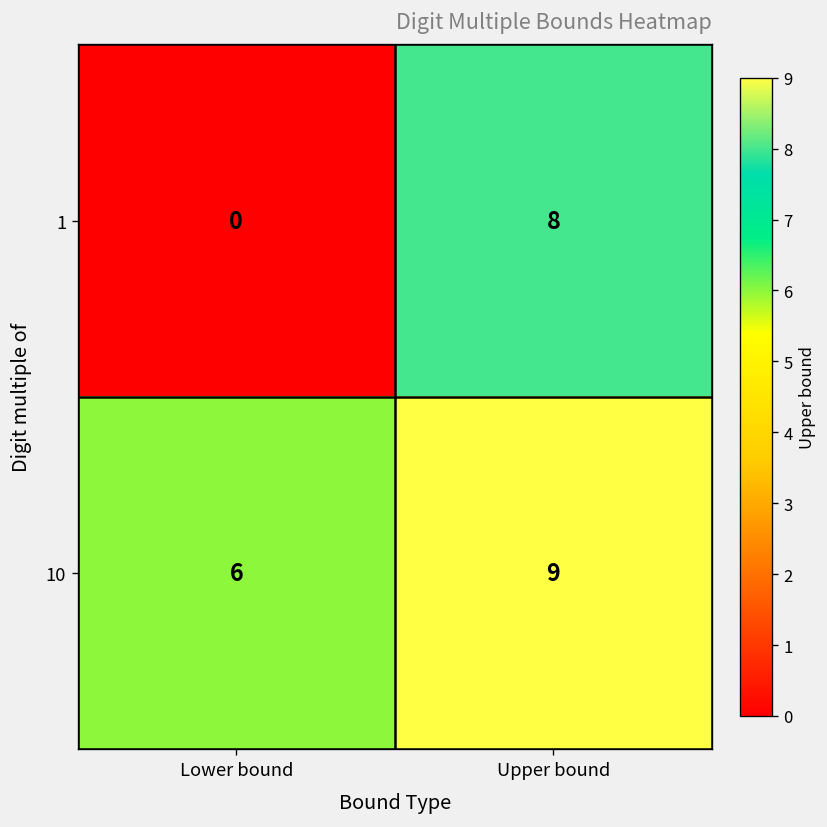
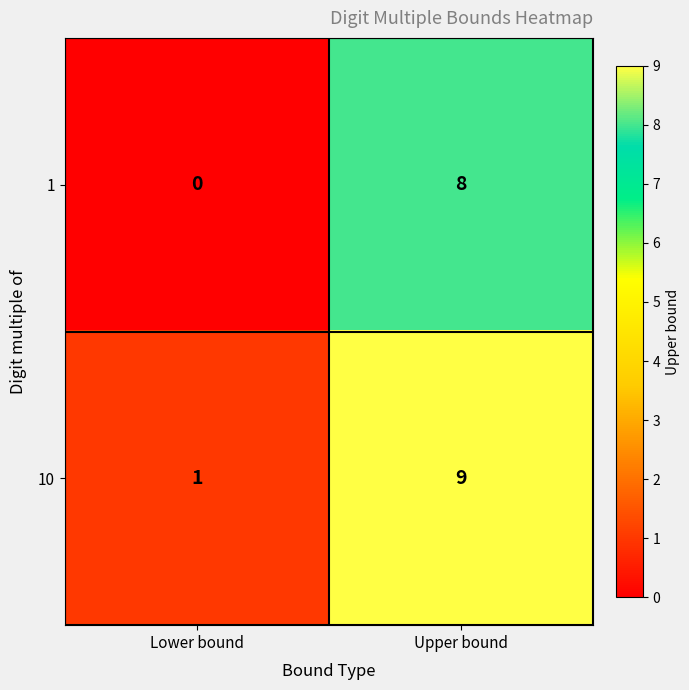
10, Lower bound: 6 -> 1
